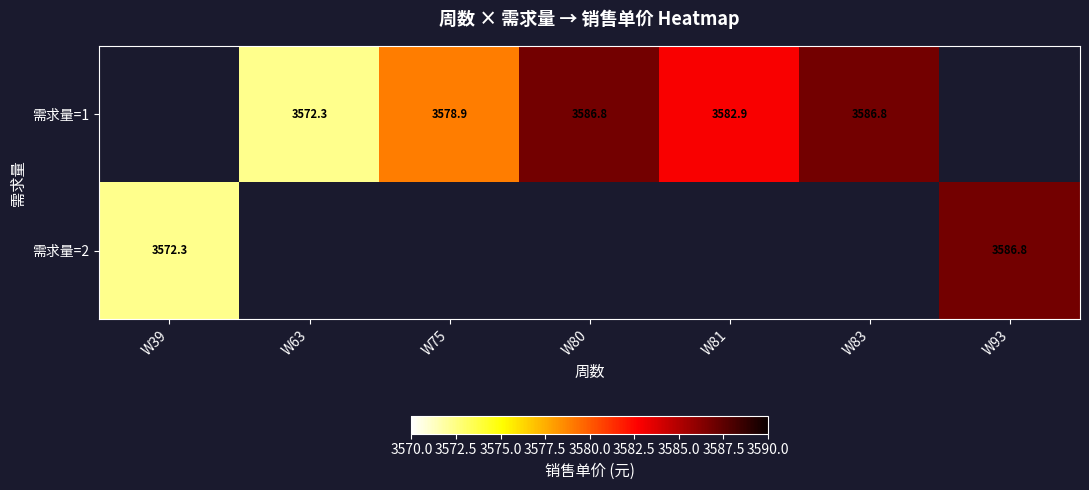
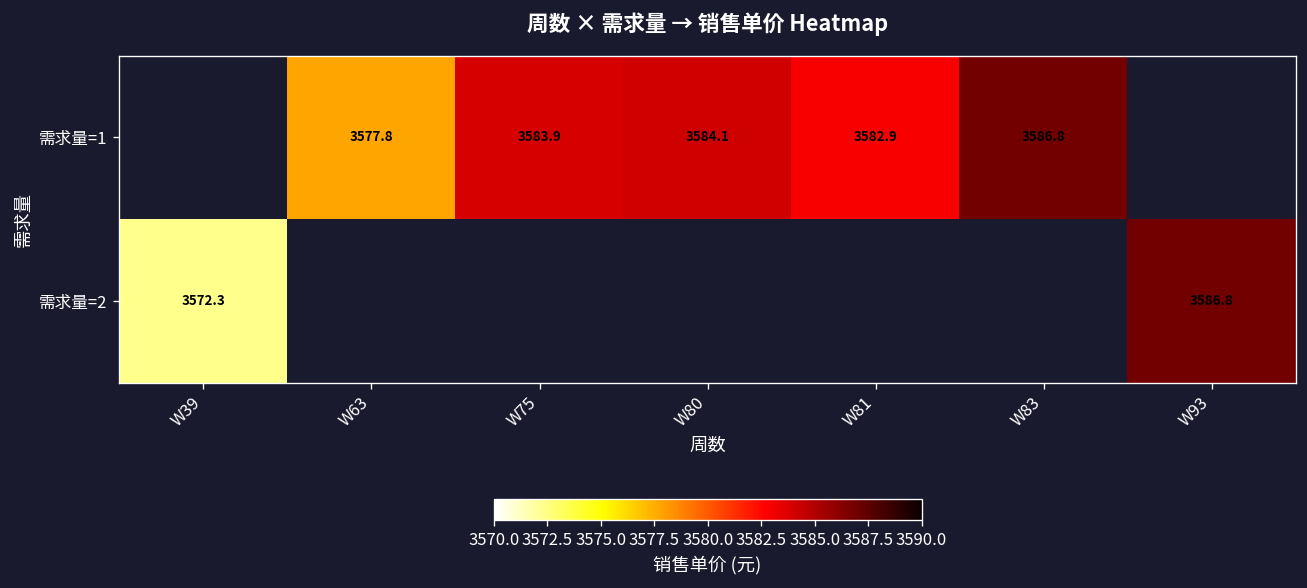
需求量=1, W63: 3572.3 -> 3577.8
需求量=1, W75: 3578.9 -> 3583.9
需求量=1, W80: 3586.8 -> 3584.1
